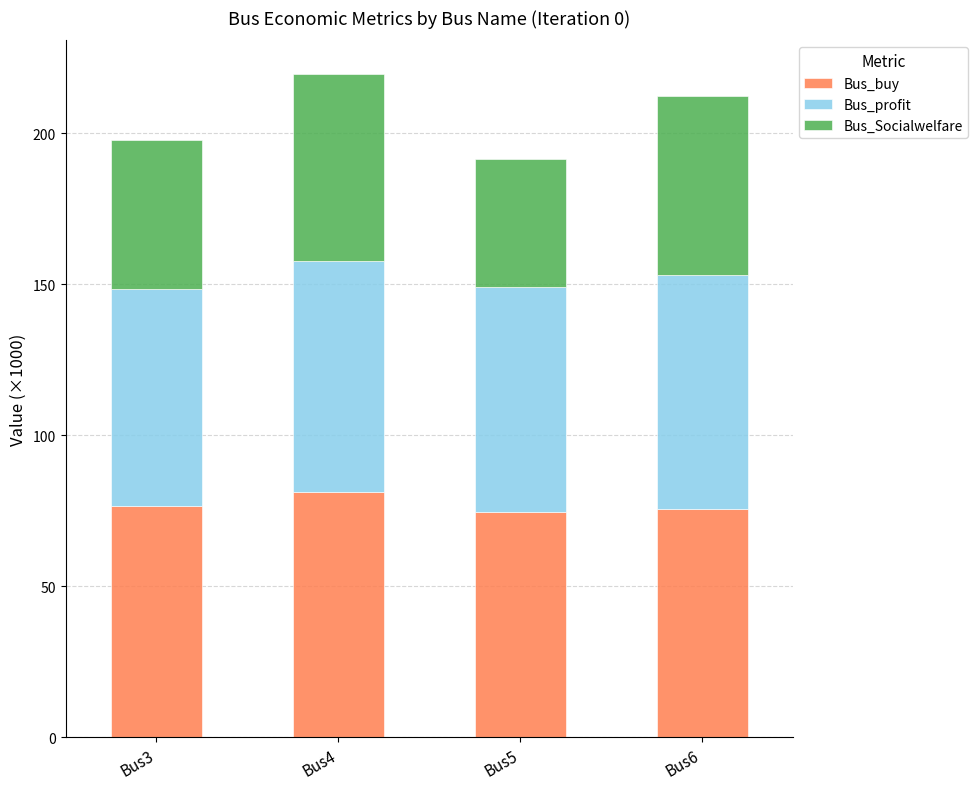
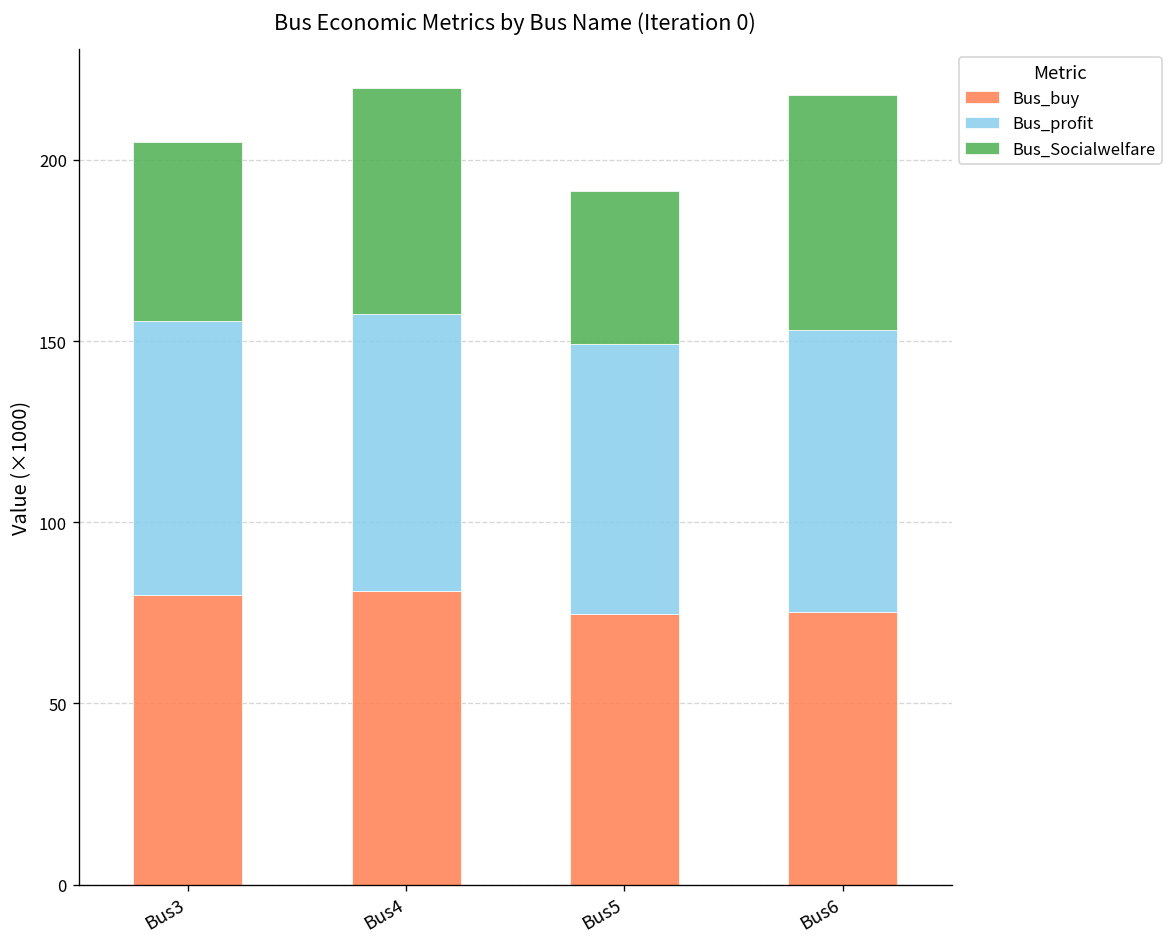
Bus_buy, Bus3: 76 -> 80
Bus_profit, Bus3: 72 -> 76
Bus_Socialwelfare, Bus6: 59 -> 65
